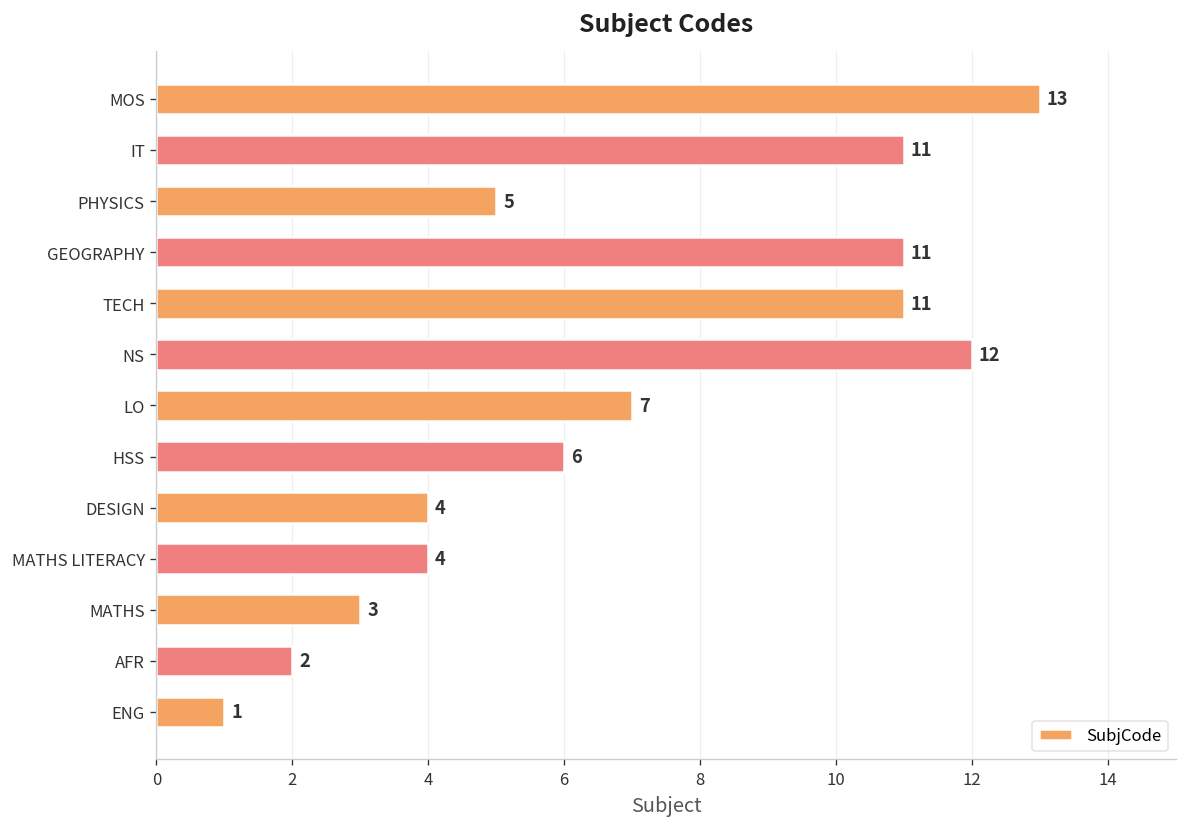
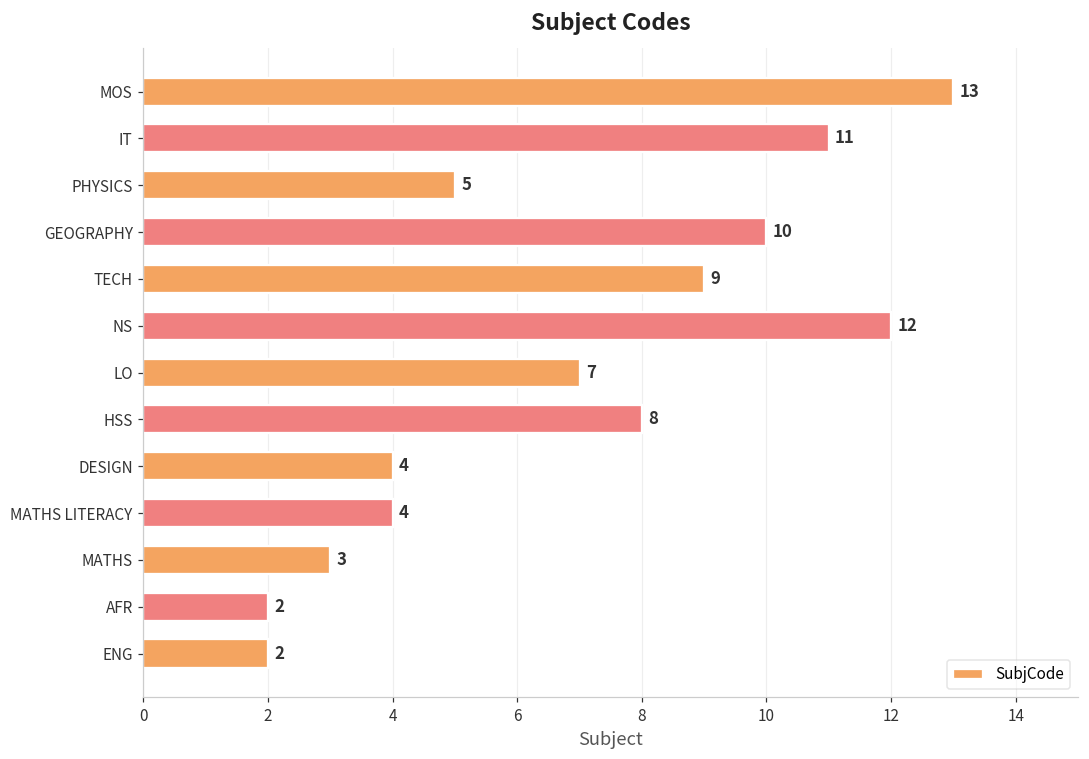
GEOGRAPHY: 11 -> 10
TECH: 11 -> 9
HSS: 6 -> 8
ENG: 1 -> 2
